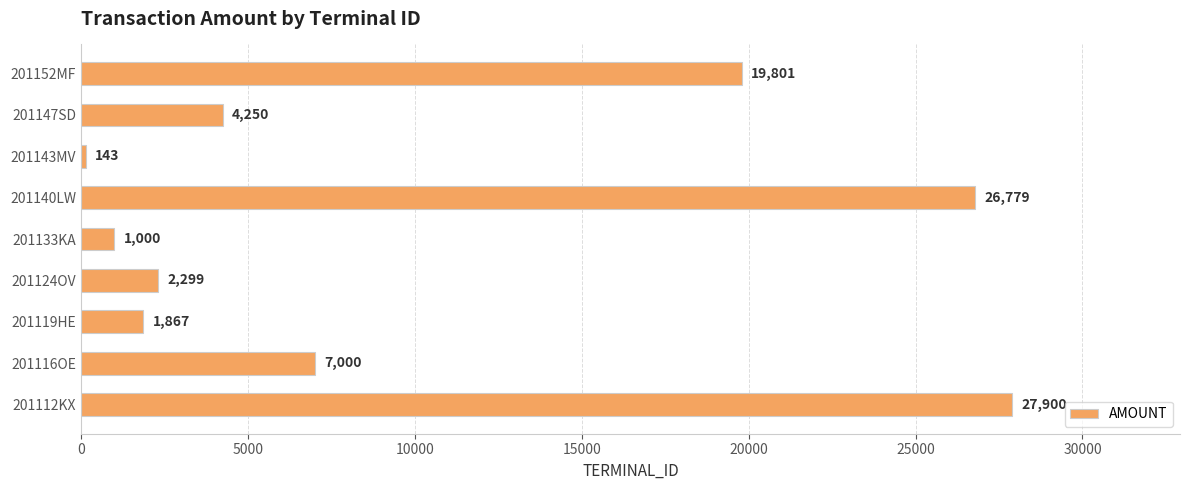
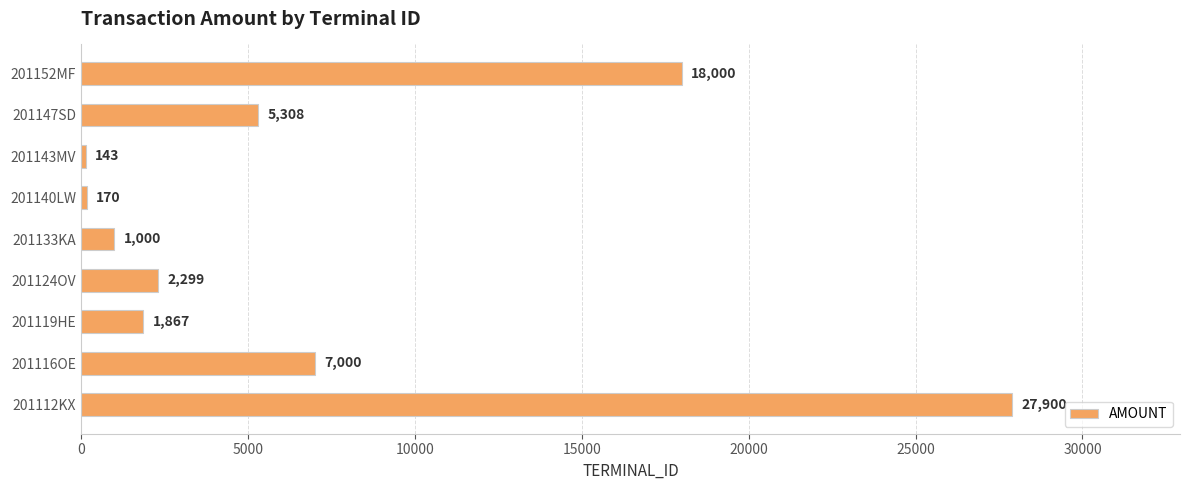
201152MF: 19,801 -> 18,000
201147SD: 4,250 -> 5,308
201140LW: 26,779 -> 170
